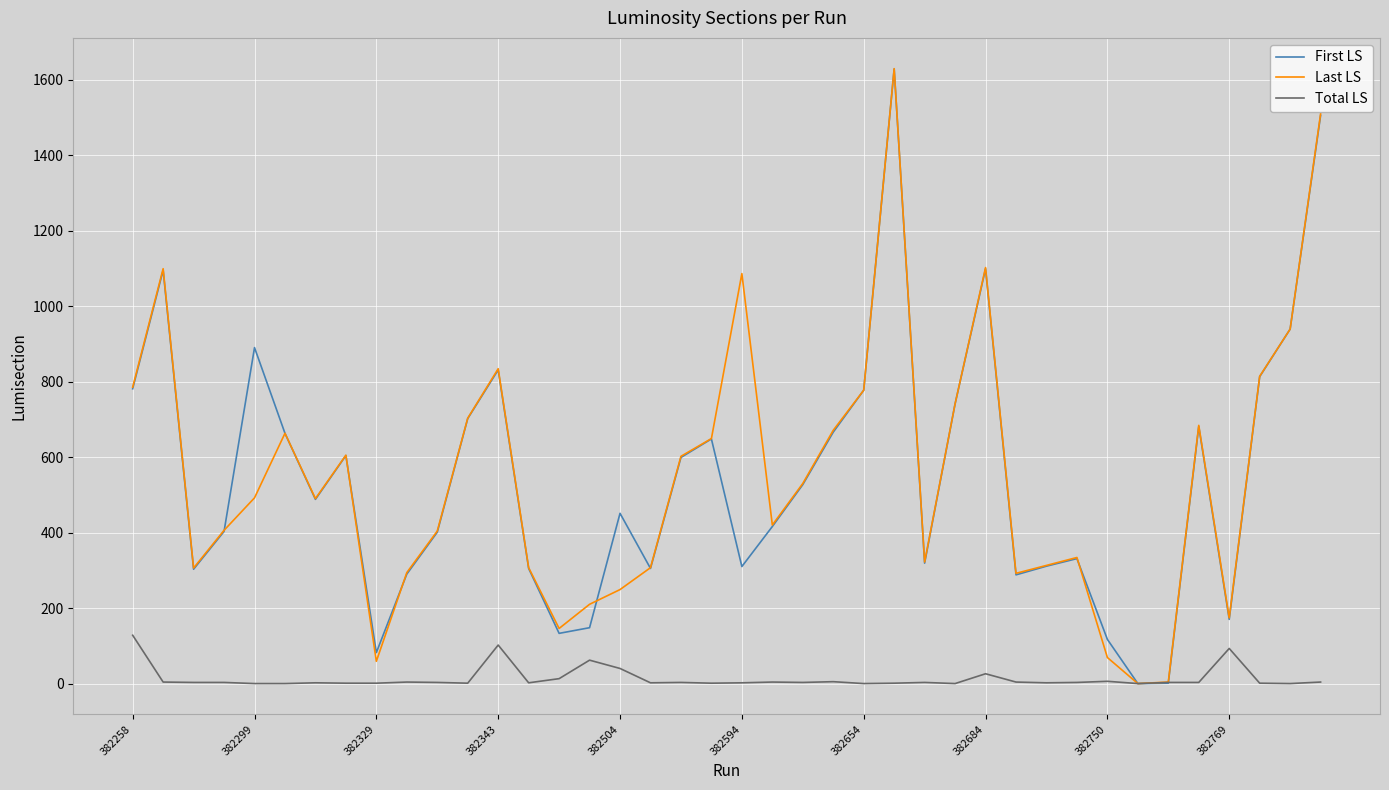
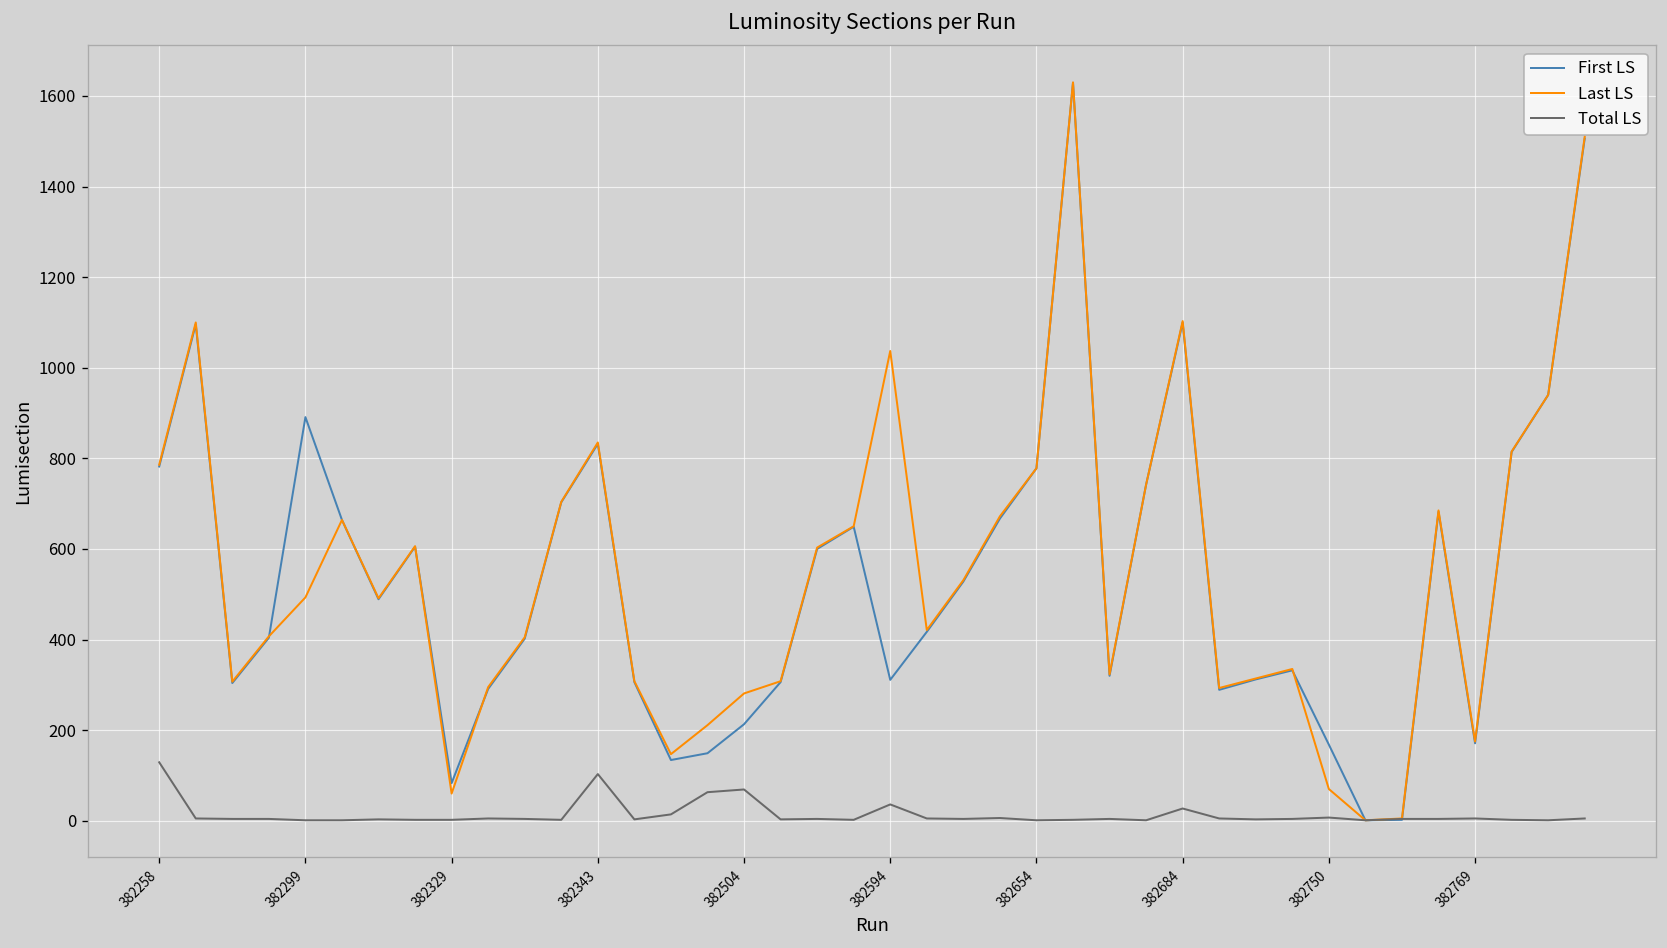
First LS, 382504: 450 -> 210
Last LS, 382504: 250 -> 280
Total LS, 382504: 40 -> 70
Last LS, 382594: 1090 -> 1040
Total LS, 382594: 0 -> 40
First LS, 382750: 120 -> 170
Total LS, 382769: 90 -> 10
